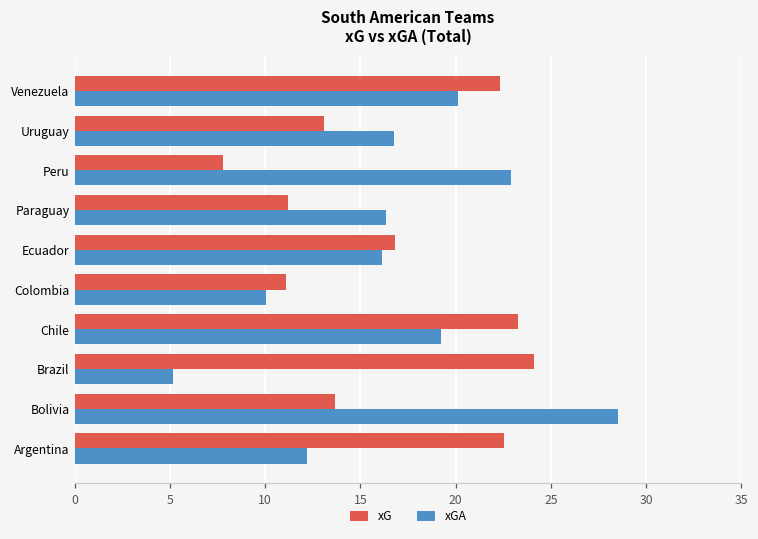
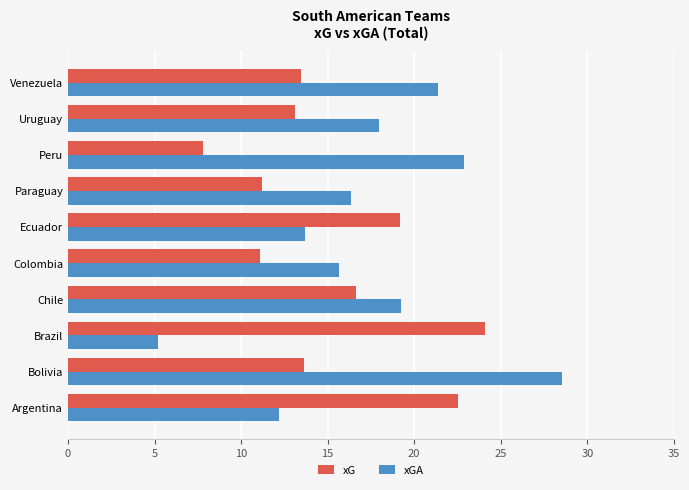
xG, Venezuela: 22.4 -> 13.5
xGA, Venezuela: 20.1 -> 21.4
xGA, Uruguay: 16.7 -> 18.0
xG, Ecuador: 16.8 -> 19.2
xGA, Ecuador: 16.1 -> 13.7
xGA, Colombia: 10.0 -> 15.7
xG, Chile: 23.3 -> 16.7
